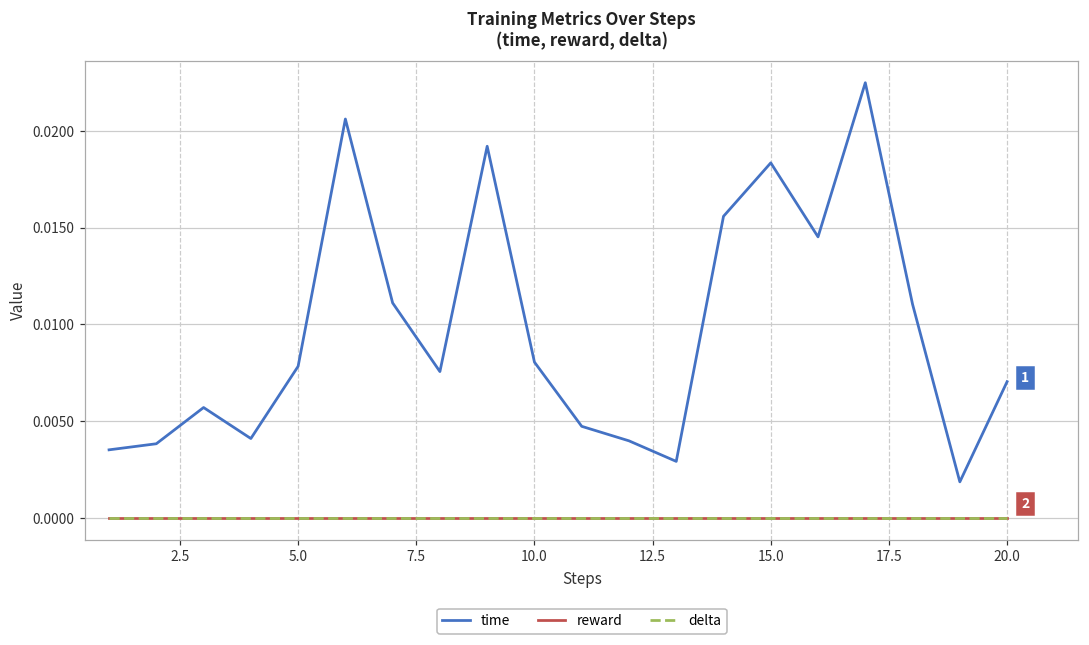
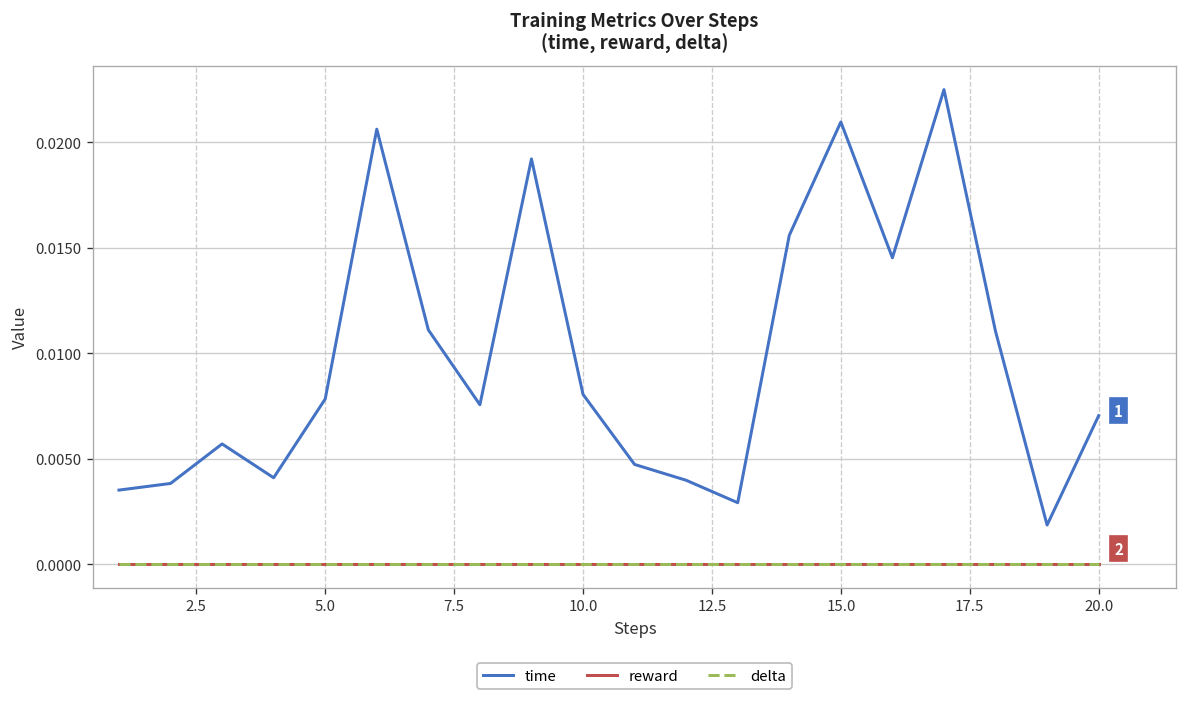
time, 15.0: 0.0184 -> 0.0210
